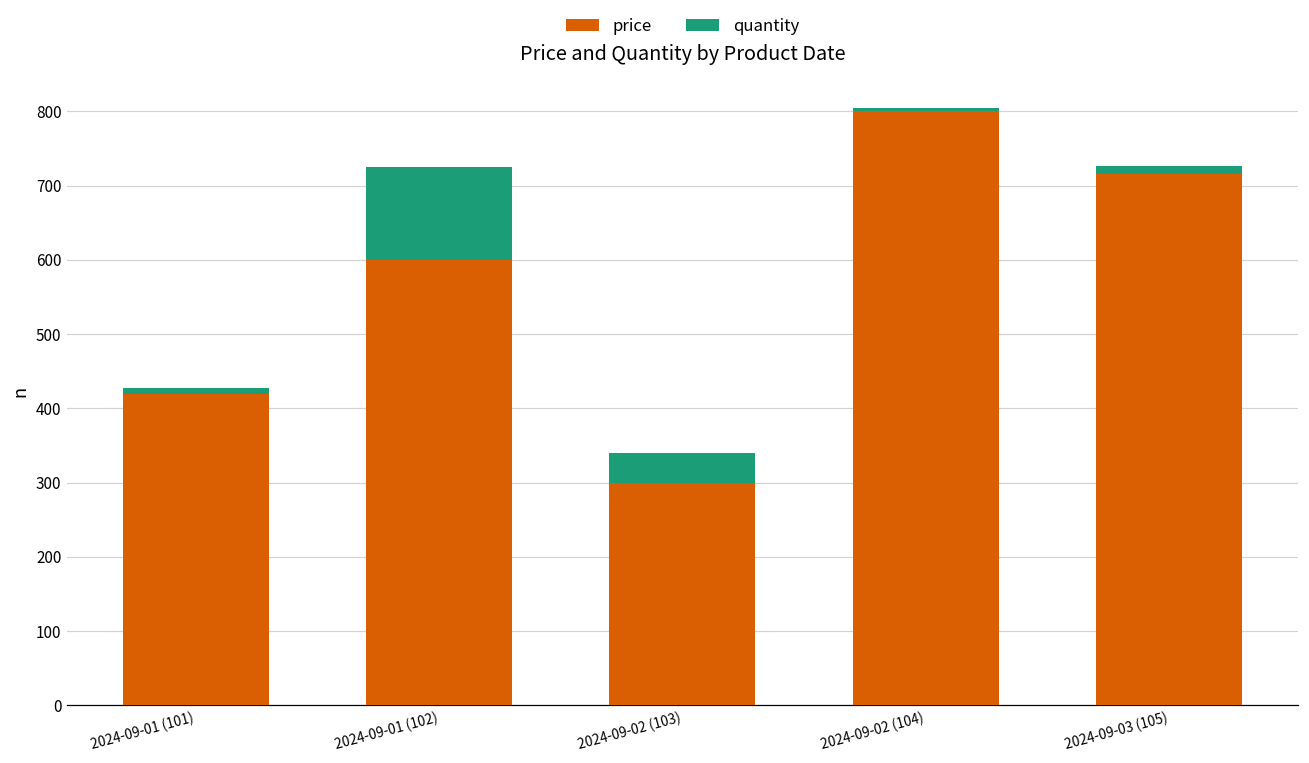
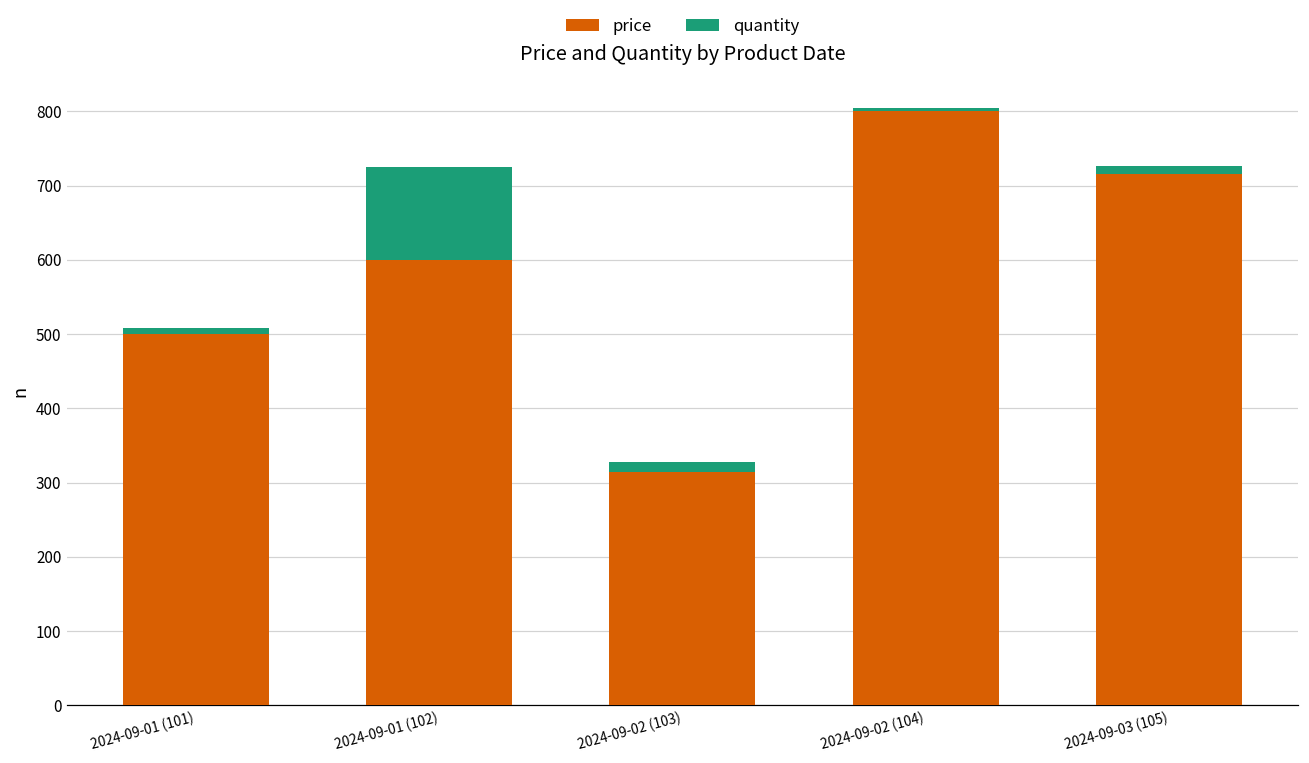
price, 2024-09-01 (101): 420 -> 500
price, 2024-09-02 (103): 300 -> 310
quantity, 2024-09-02 (103): 40 -> 10
